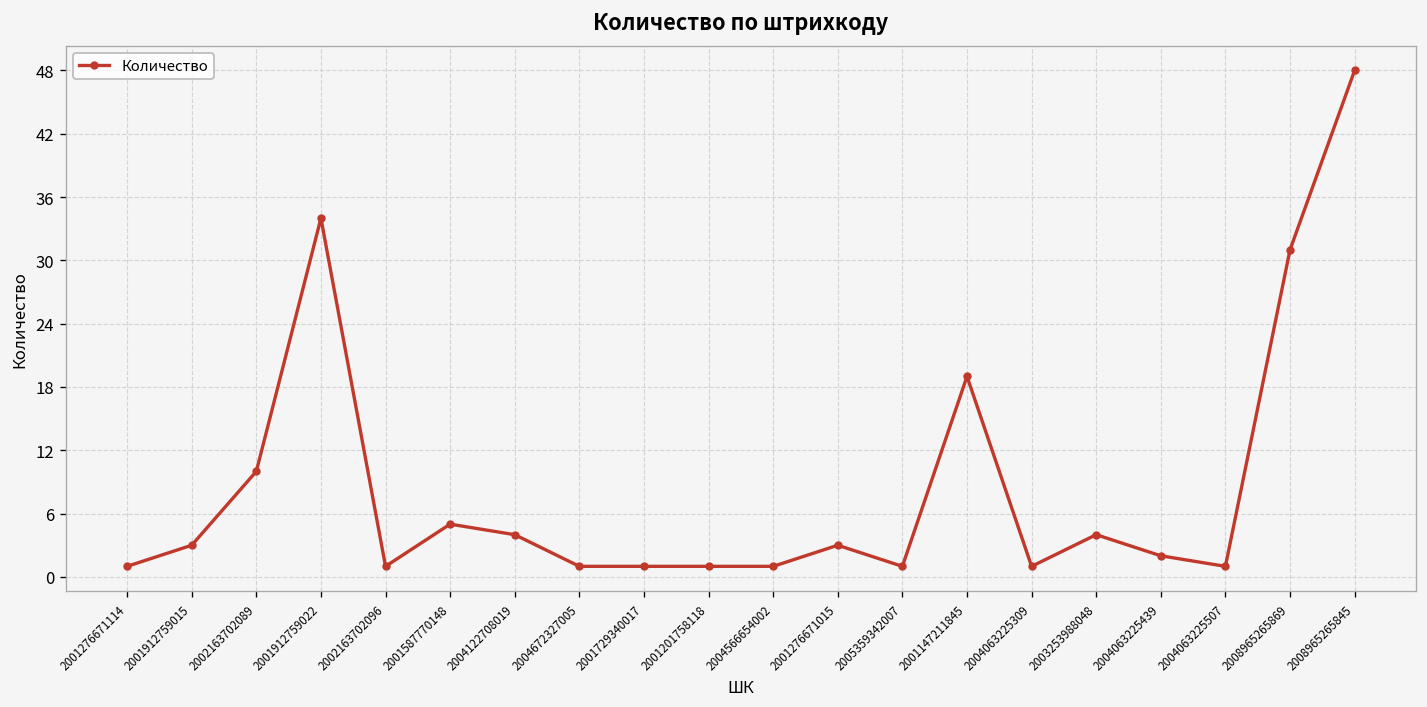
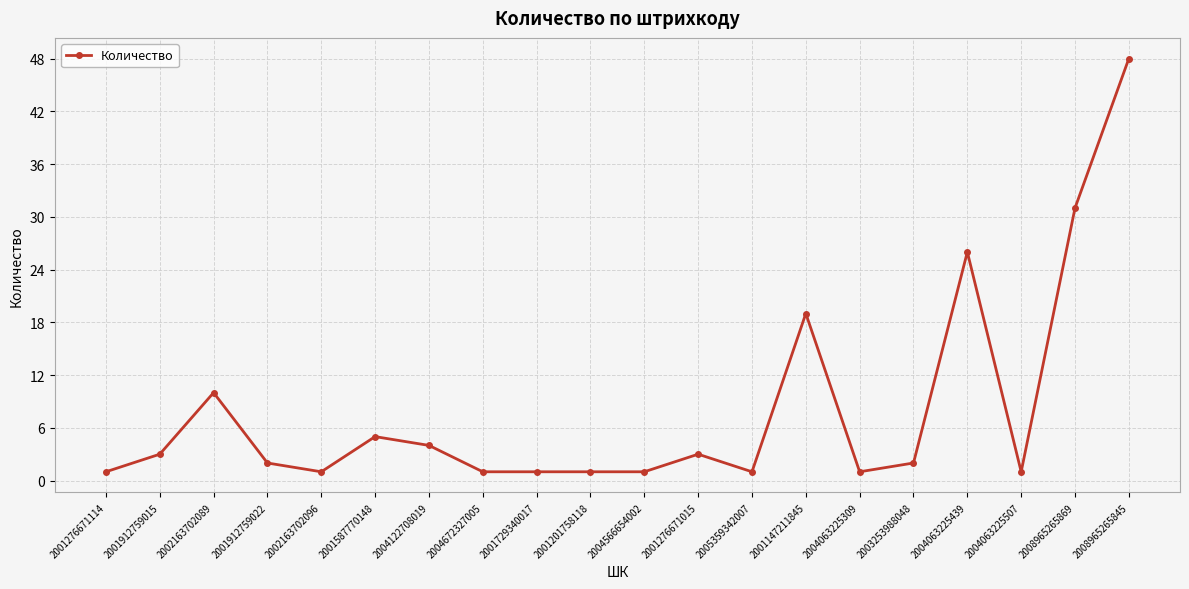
2001912759022: 34 -> 2
2003253988048: 4 -> 2
2004063225439: 2 -> 26
